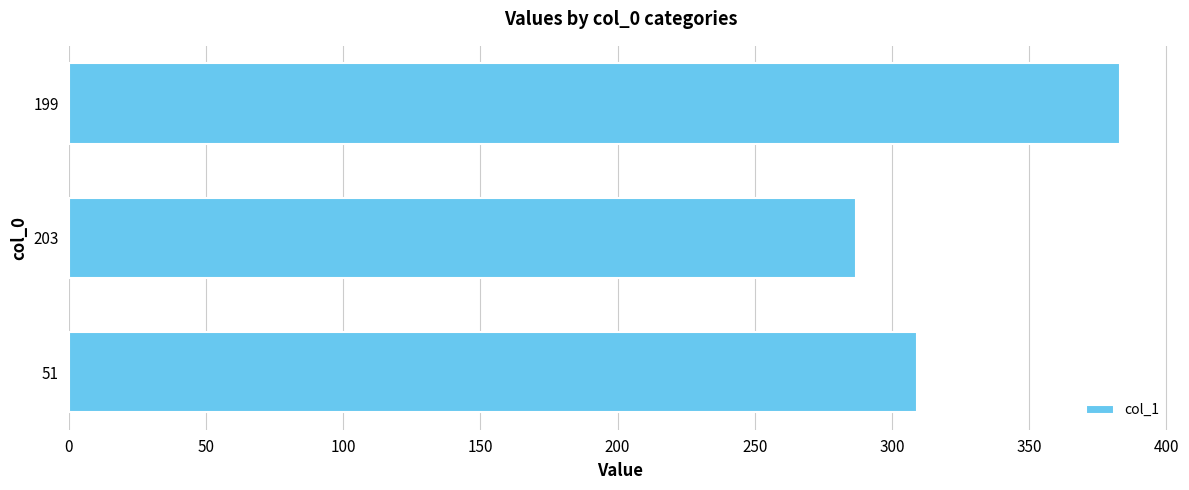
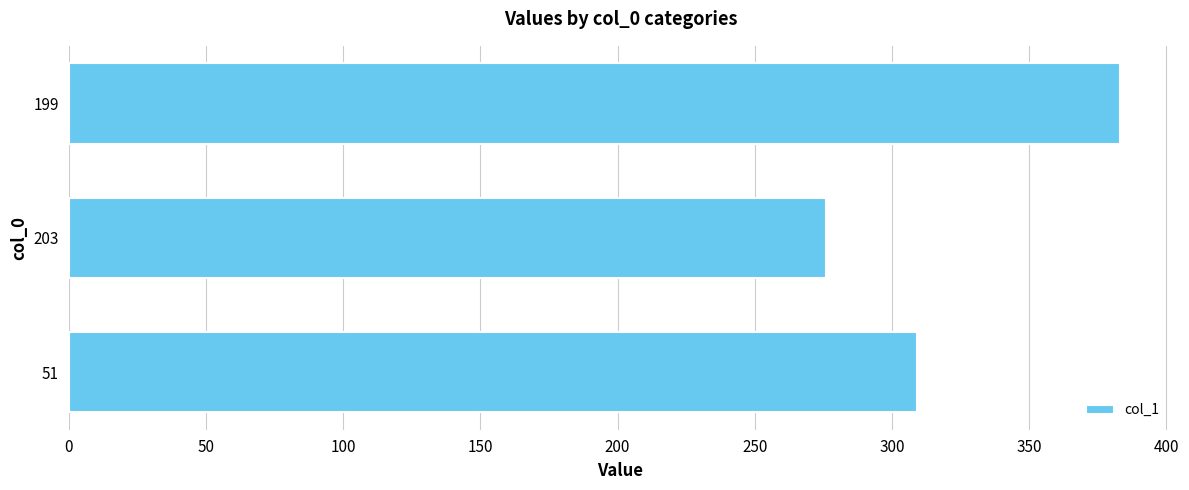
203: 287 -> 276
